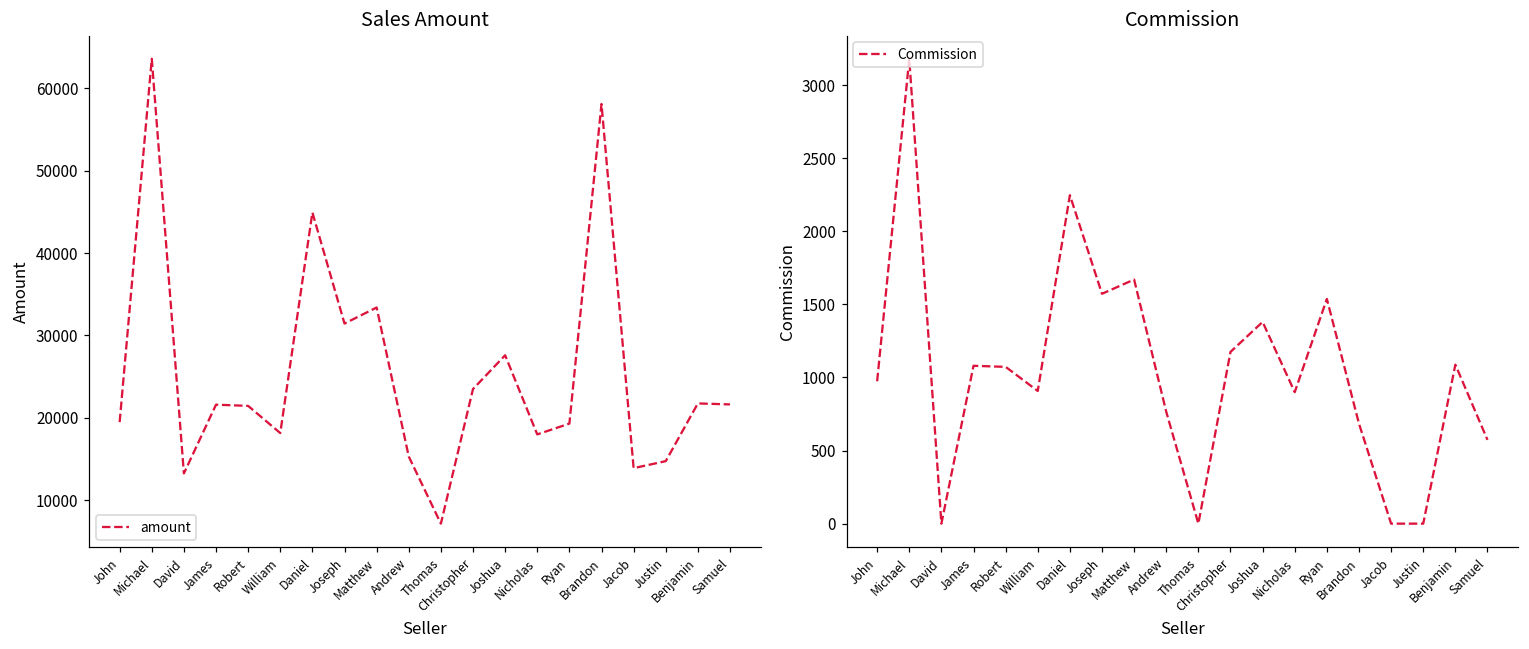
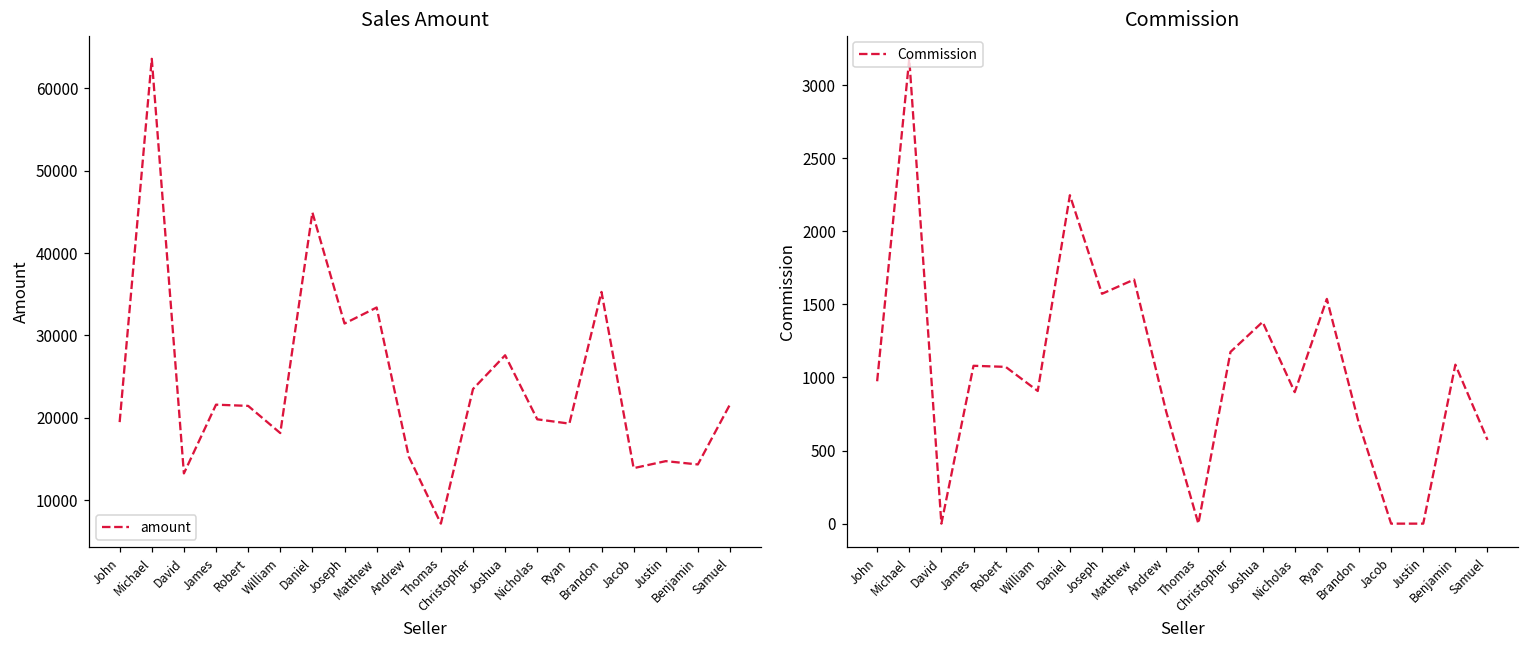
Sales Amount, Nicholas: 18000 -> 20000
Sales Amount, Brandon: 58000 -> 35000
Sales Amount, Benjamin: 22000 -> 14000
